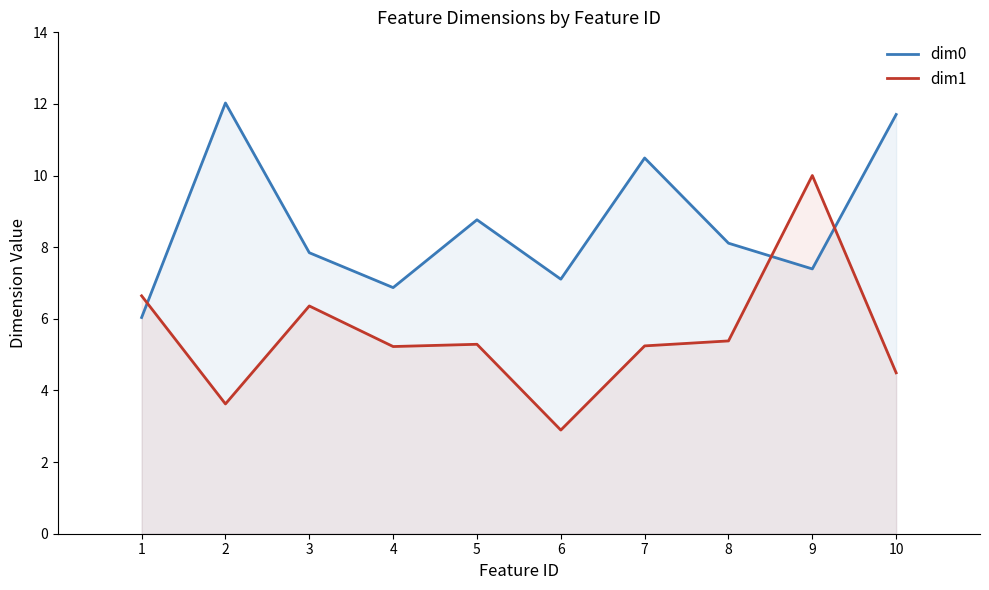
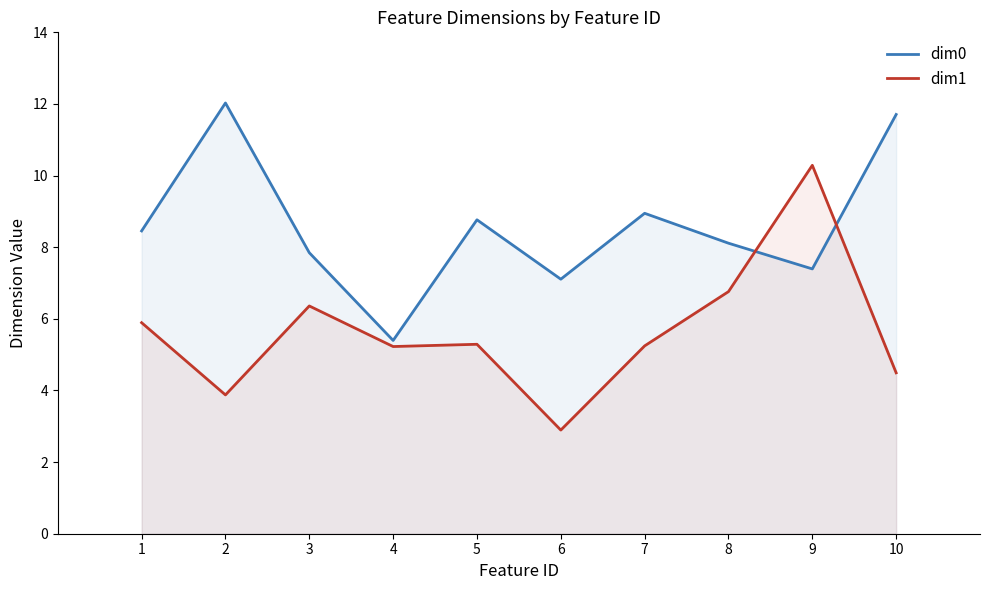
dim0, 1: 6.0 -> 8.5
dim1, 1: 6.6 -> 5.9
dim1, 2: 3.6 -> 3.9
dim0, 4: 6.9 -> 5.4
dim0, 7: 10.5 -> 8.9
dim1, 8: 5.4 -> 6.8
dim1, 9: 10.0 -> 10.3
